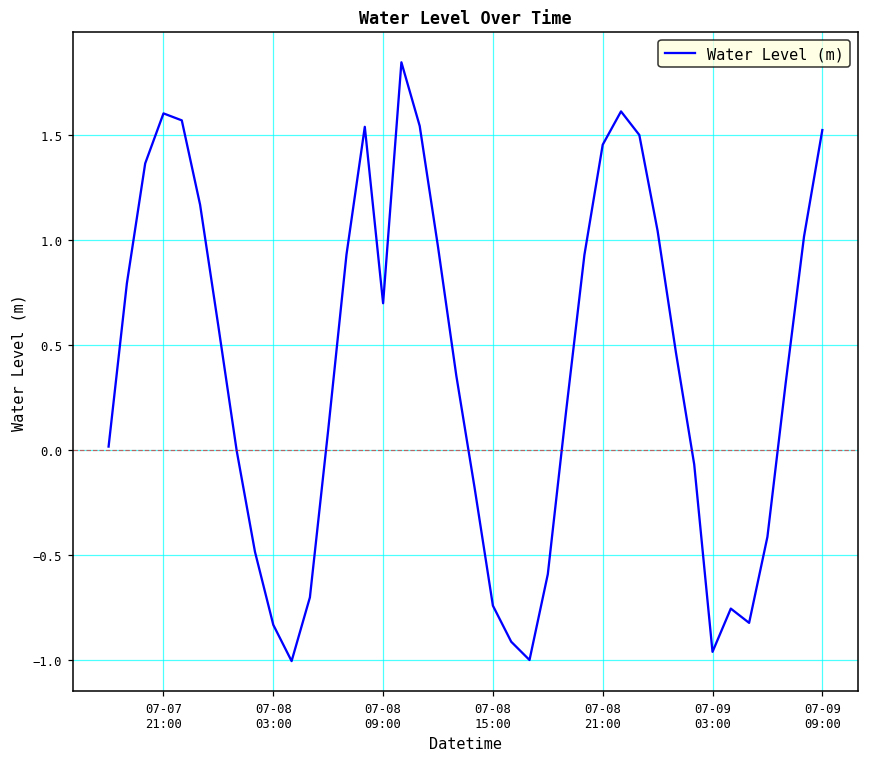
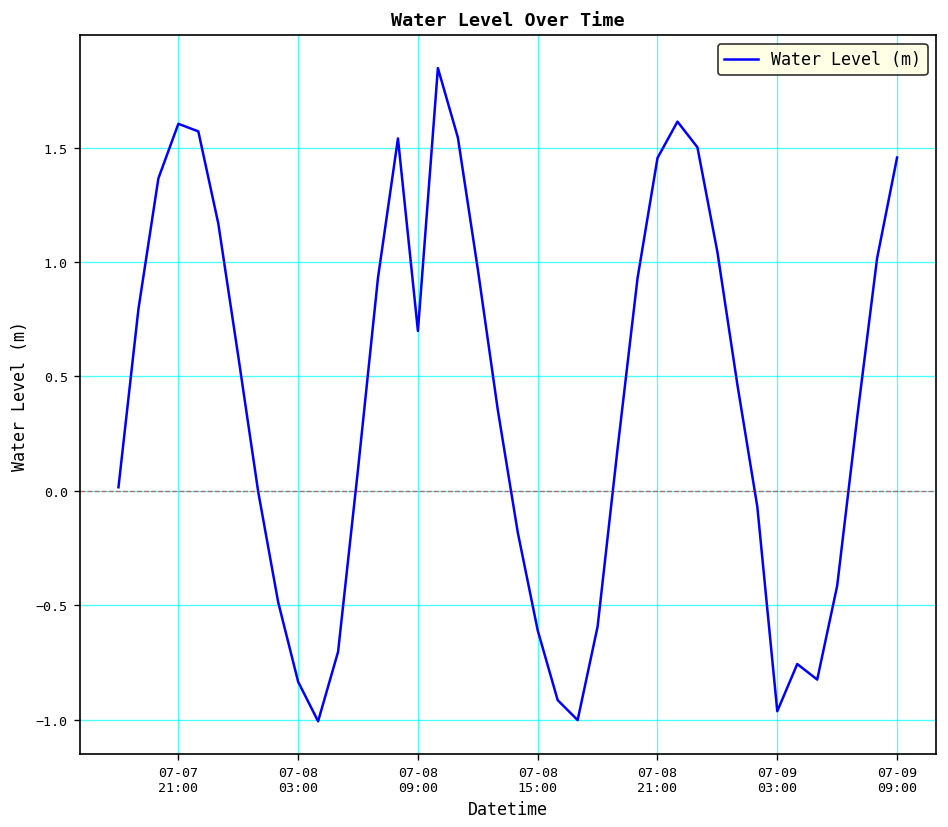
07-08 15:00: -0.74 -> -0.61
07-09 09:00: 1.52 -> 1.46
